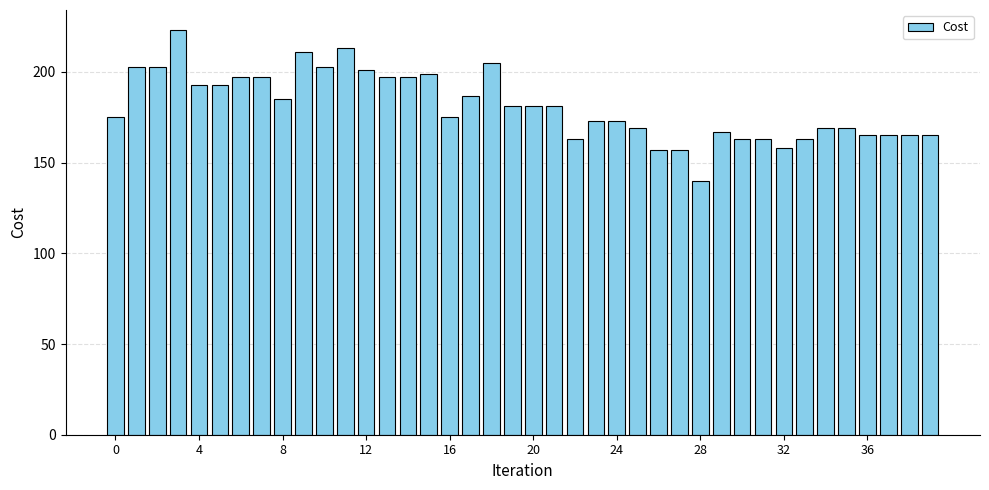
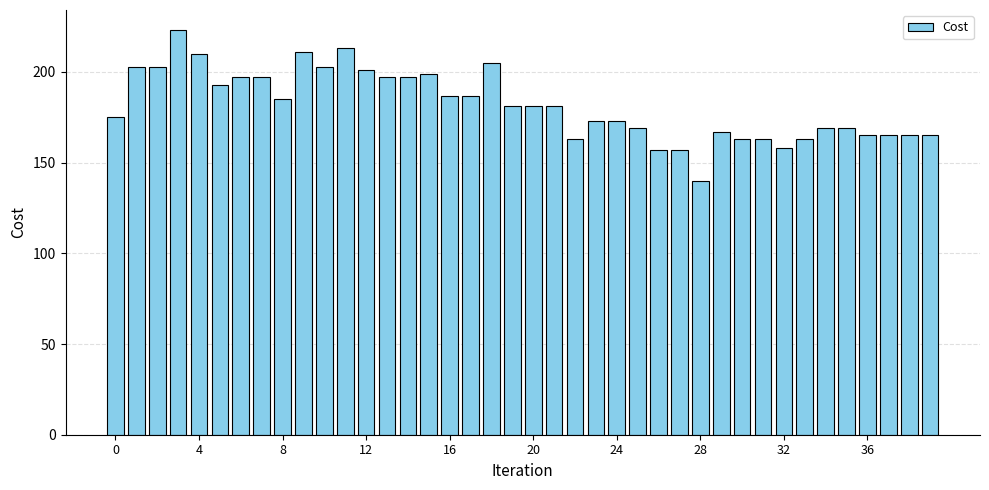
4: 193 -> 210
16: 175 -> 187
